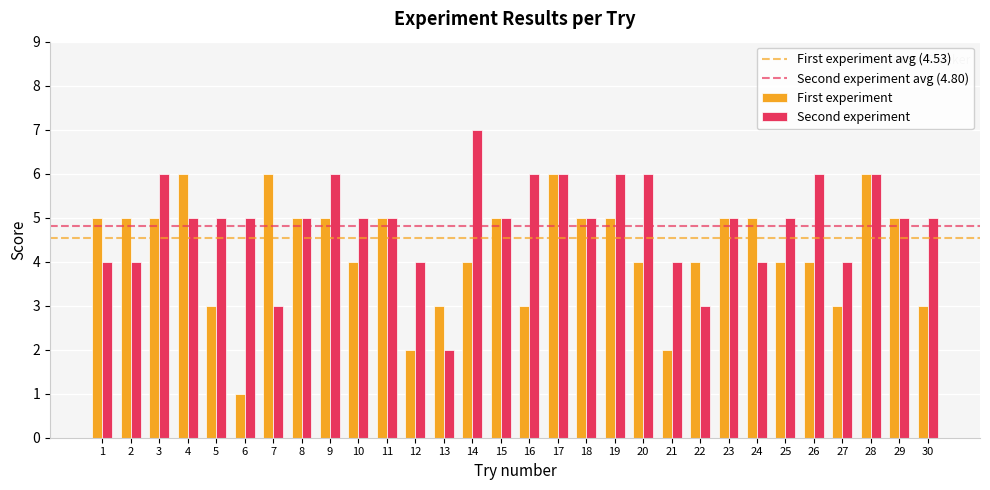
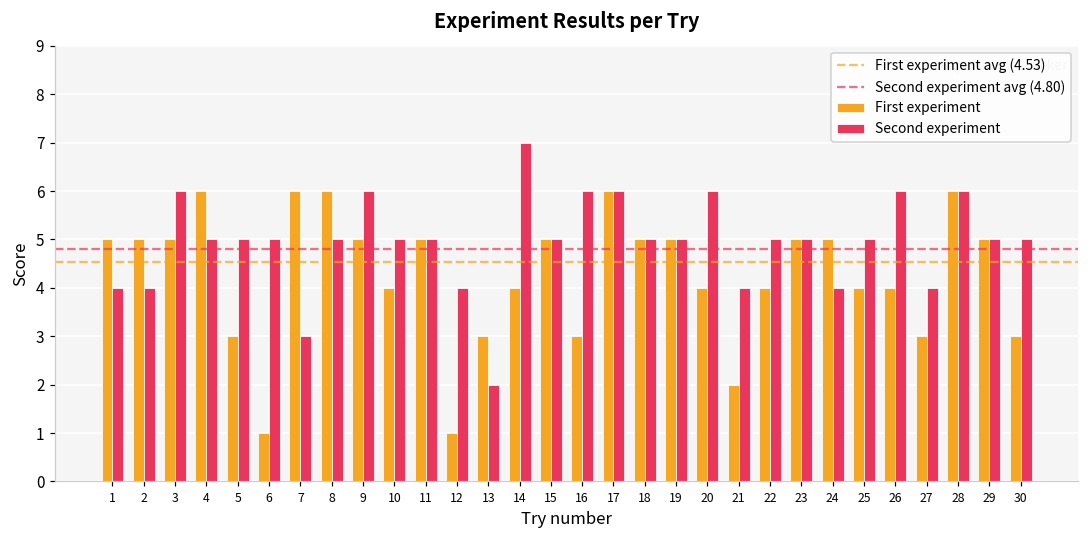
First experiment, 8: 5 -> 6
First experiment, 12: 2 -> 1
Second experiment, 19: 6 -> 5
Second experiment, 22: 3 -> 5
